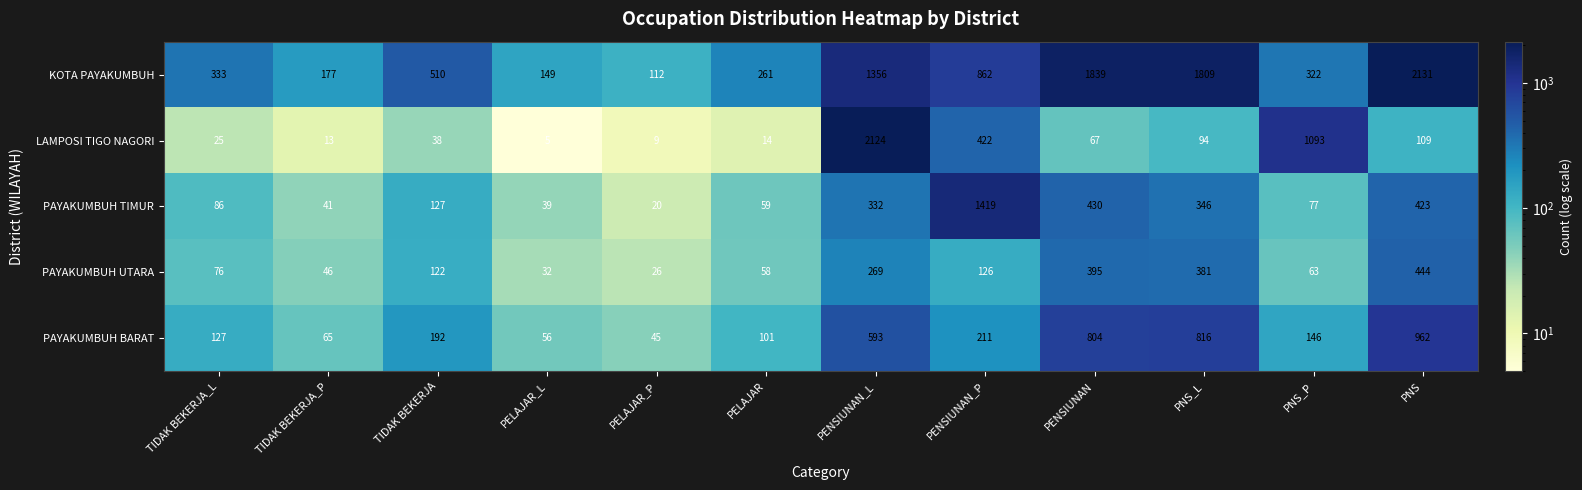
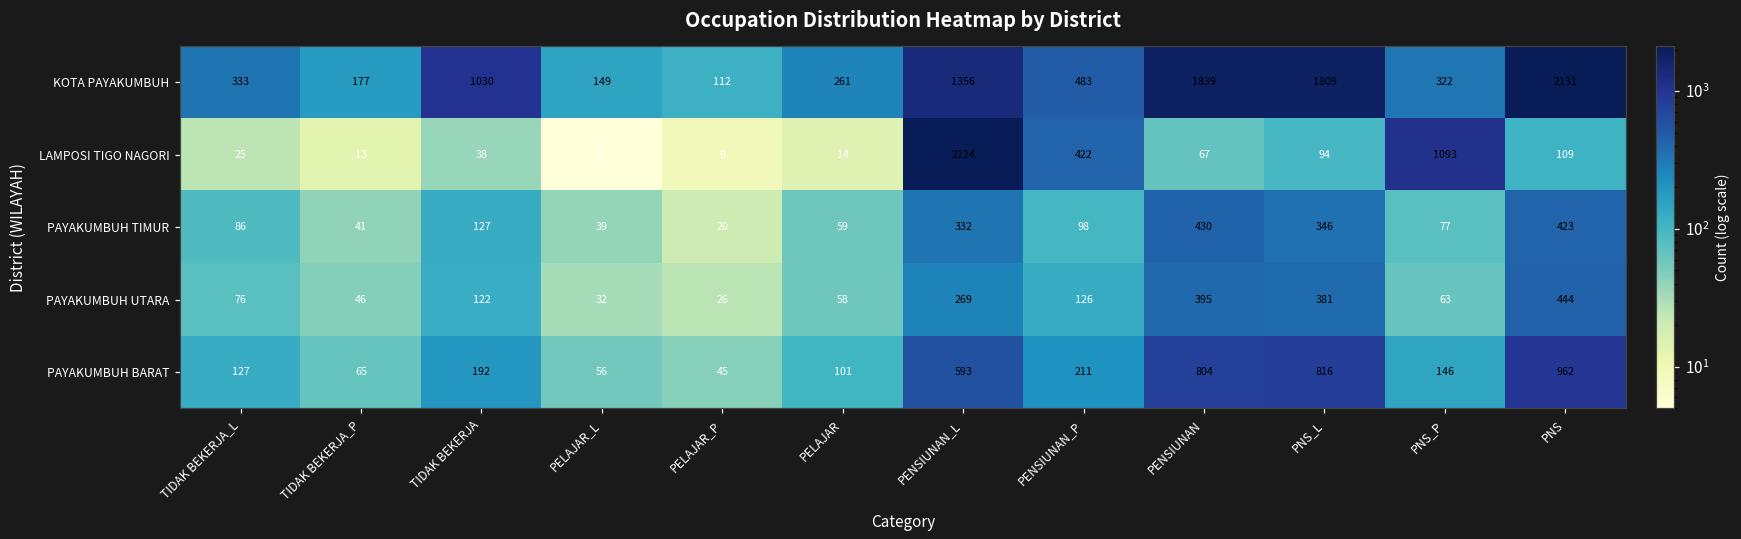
KOTA PAYAKUMBUH, TIDAK BEKERJA: 510 -> 1030
KOTA PAYAKUMBUH, PENSIUNAN_P: 862 -> 483
PAYAKUMBUH TIMUR, PENSIUNAN_P: 1419 -> 98
